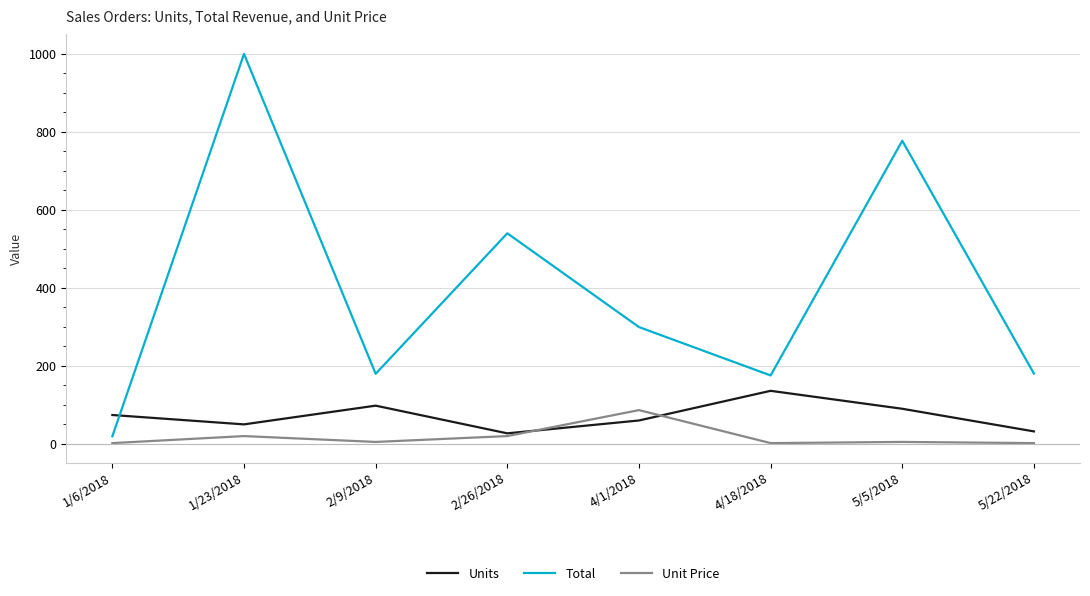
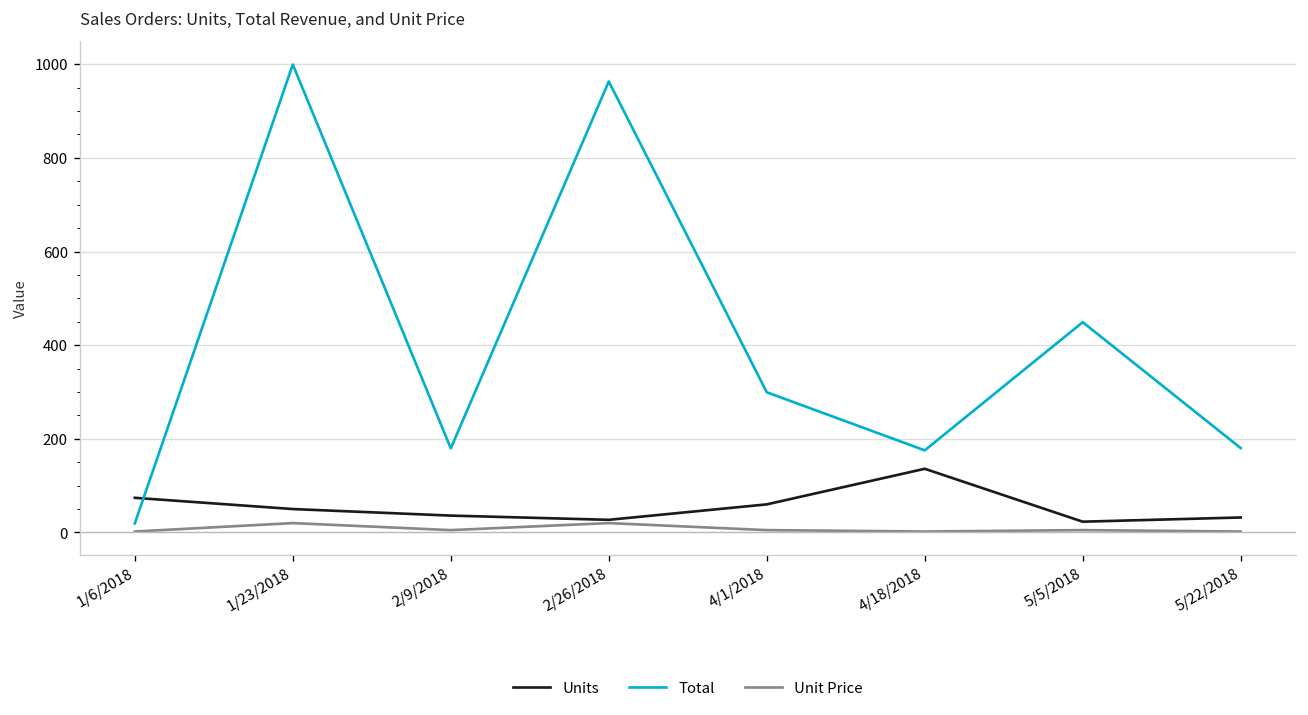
Units, 2/9/2018: 100 -> 40
Total, 2/26/2018: 540 -> 960
Unit Price, 4/1/2018: 90 -> 0
Units, 5/5/2018: 90 -> 20
Total, 5/5/2018: 780 -> 450
